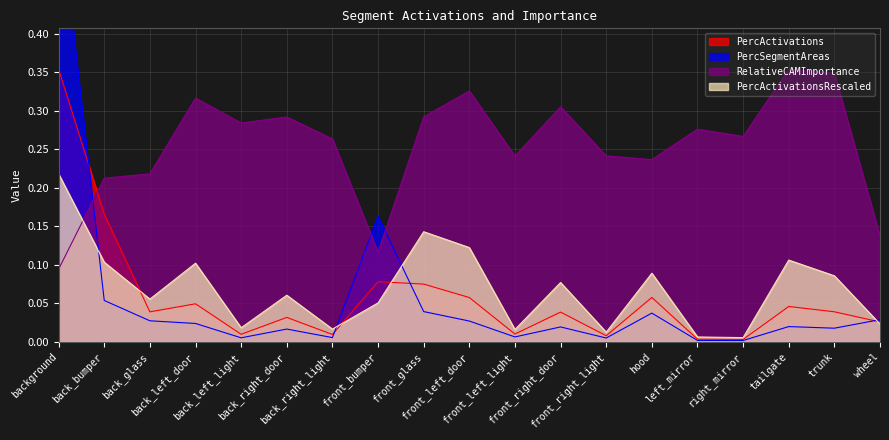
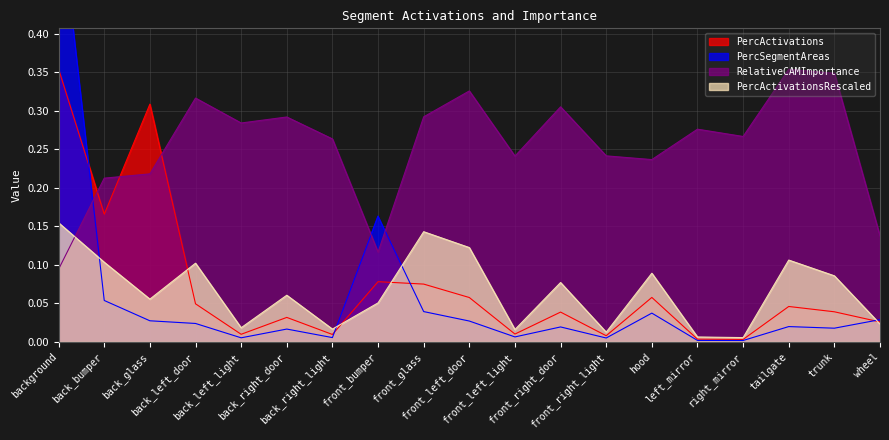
PercActivationsRescaled, background: 0.22 -> 0.15
PercActivations, back_glass: 0.04 -> 0.31
